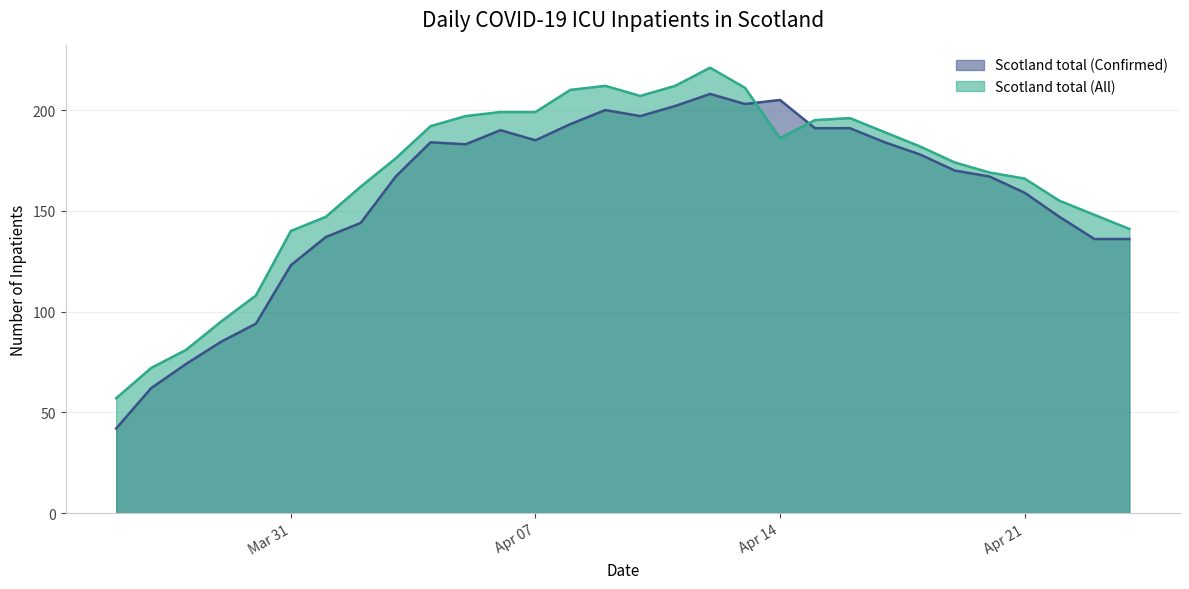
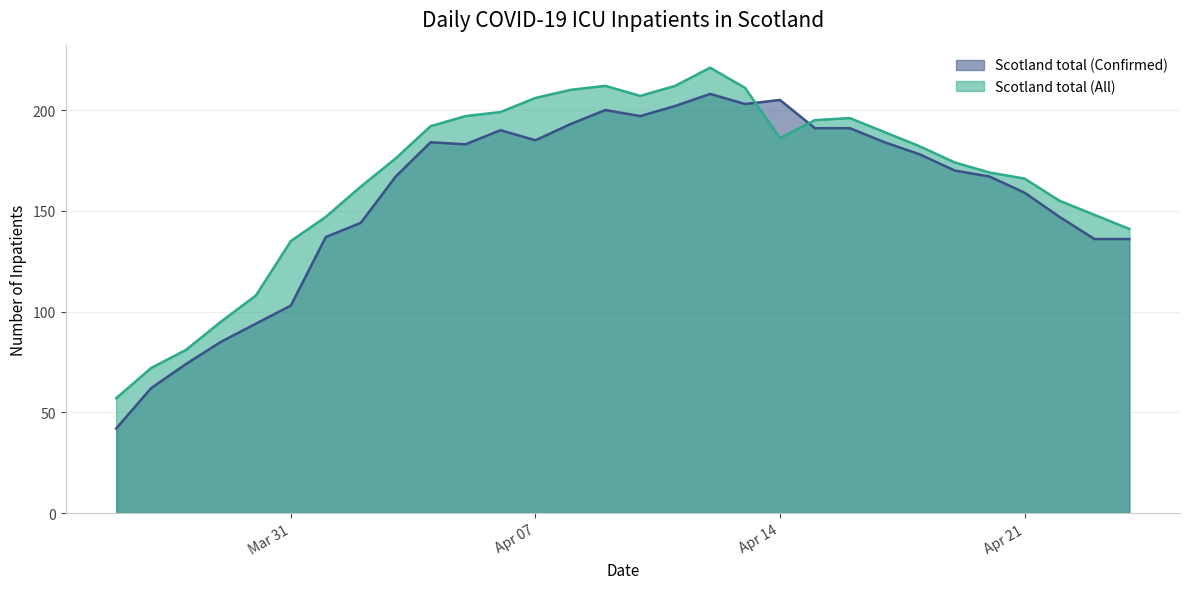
Scotland total (Confirmed), Mar 31: 123 -> 103
Scotland total (All), Mar 31: 140 -> 135
Scotland total (All), Apr 07: 199 -> 206
